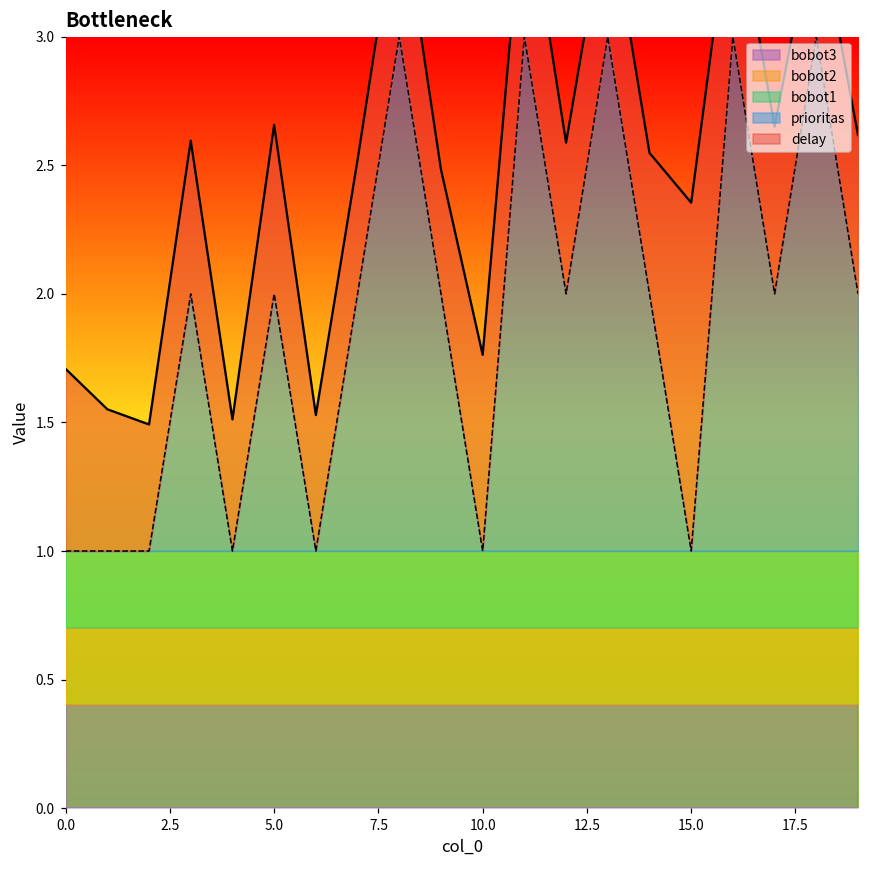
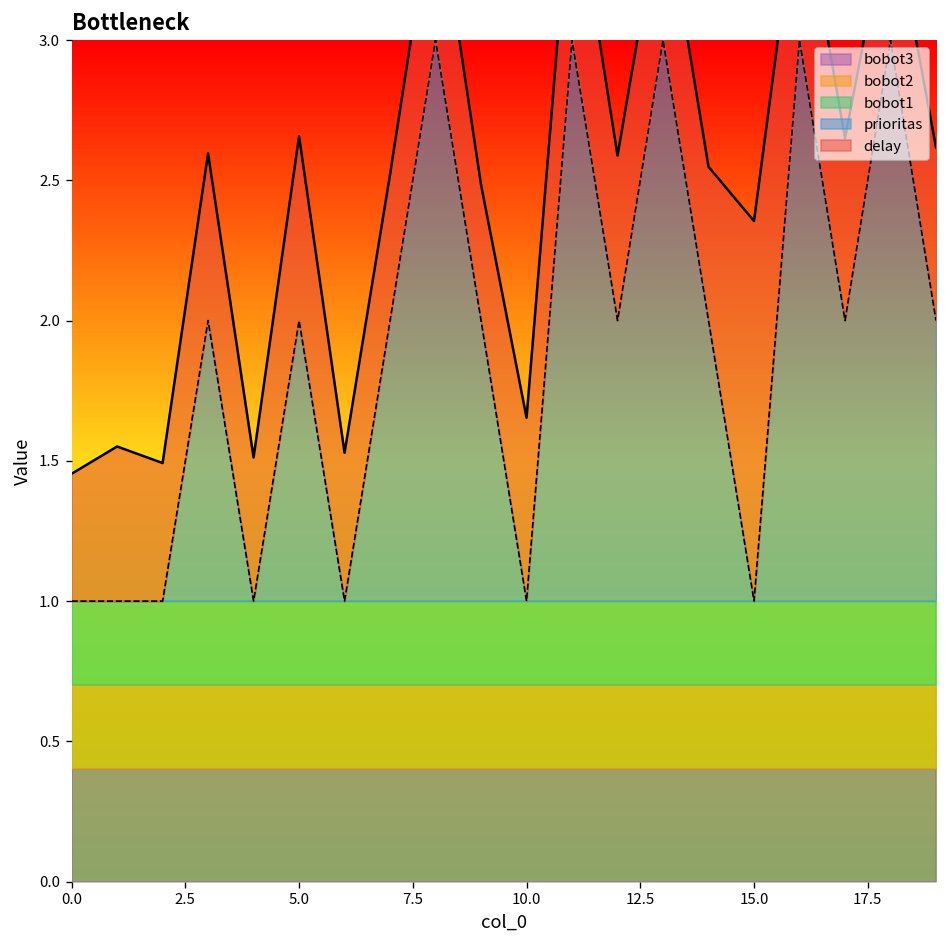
delay, 0.0: 0.71 -> 0.45
delay, 10.0: 0.76 -> 0.65
